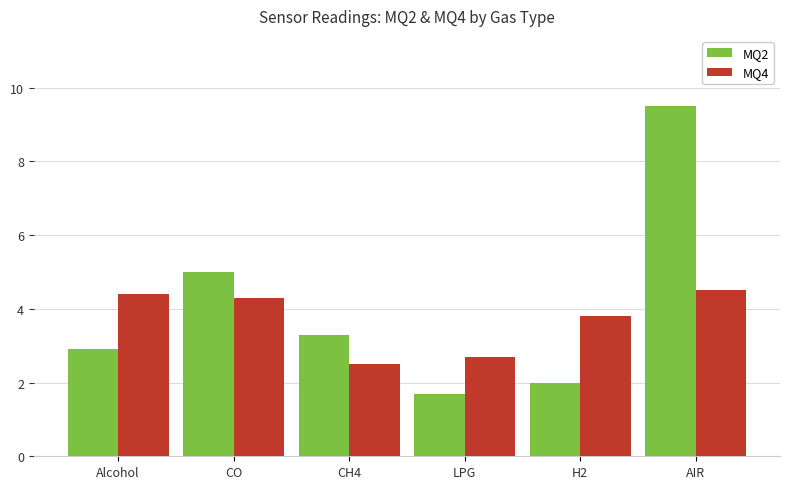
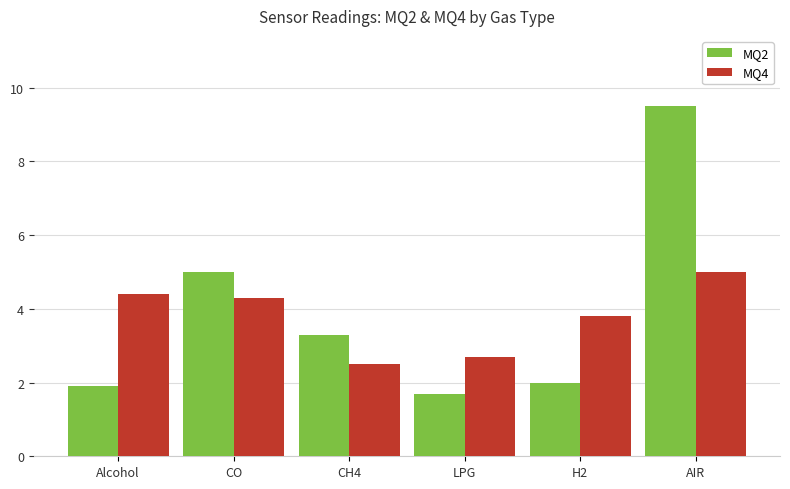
MQ2, Alcohol: 2.9 -> 1.9
MQ4, AIR: 4.5 -> 5.0
